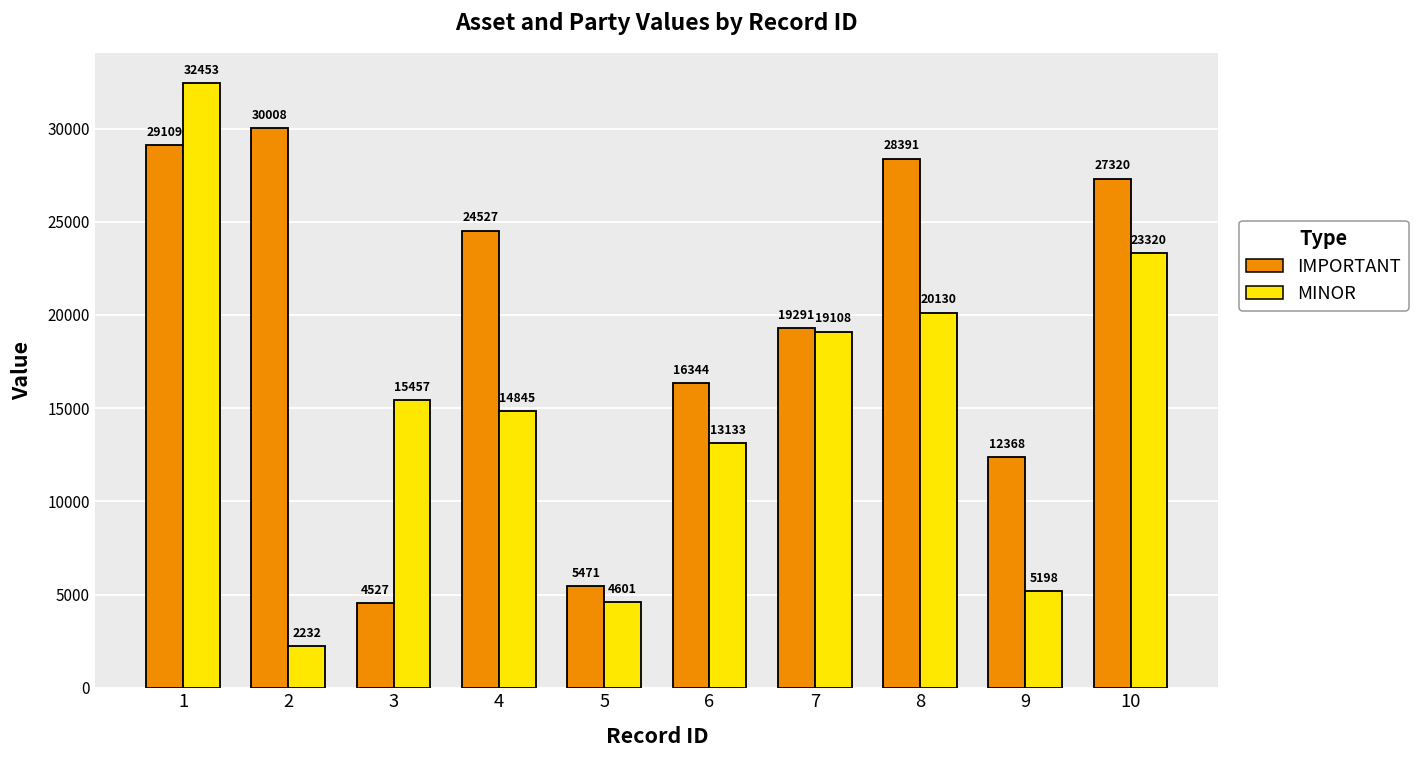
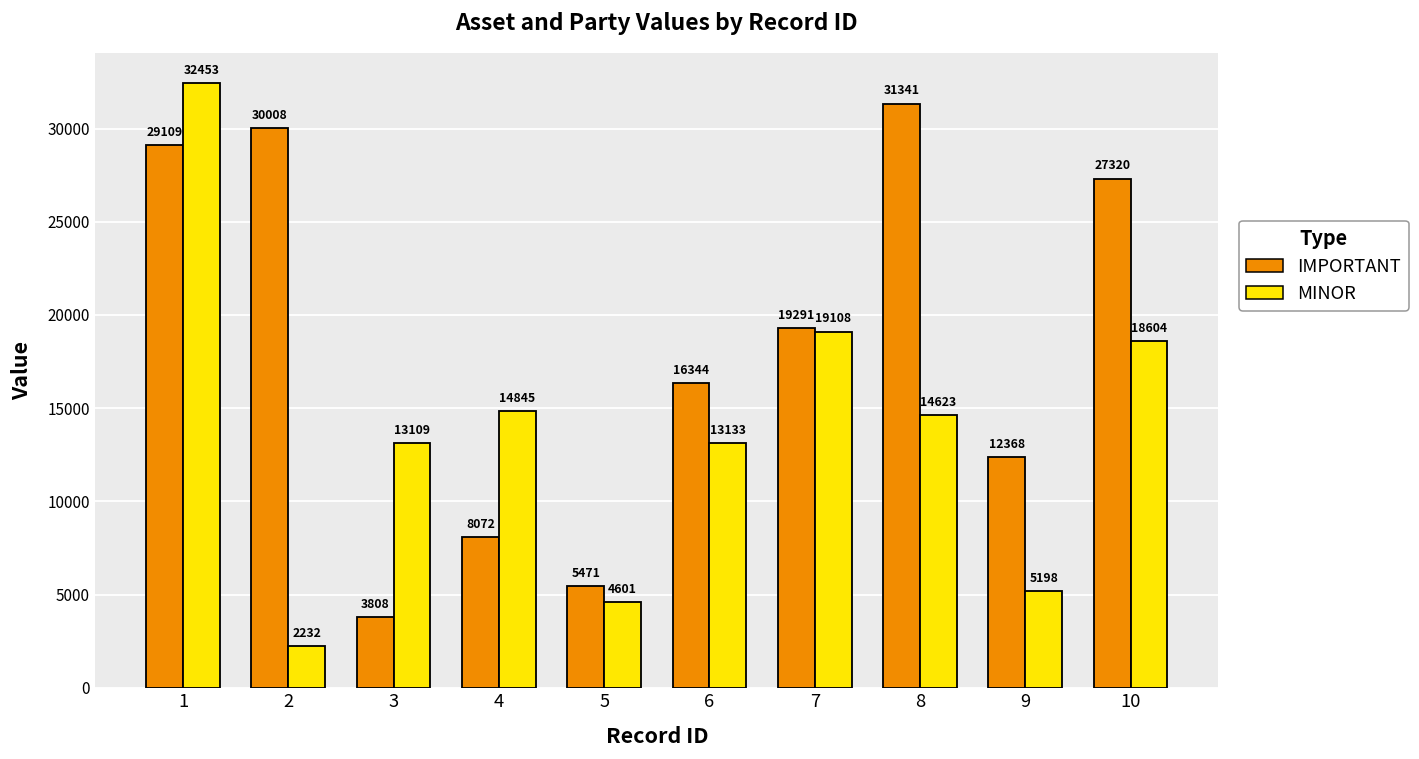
IMPORTANT, 3: 4527 -> 3808
MINOR, 3: 15457 -> 13109
IMPORTANT, 4: 24527 -> 8072
IMPORTANT, 8: 28391 -> 31341
MINOR, 8: 20130 -> 14623
MINOR, 10: 23320 -> 18604
